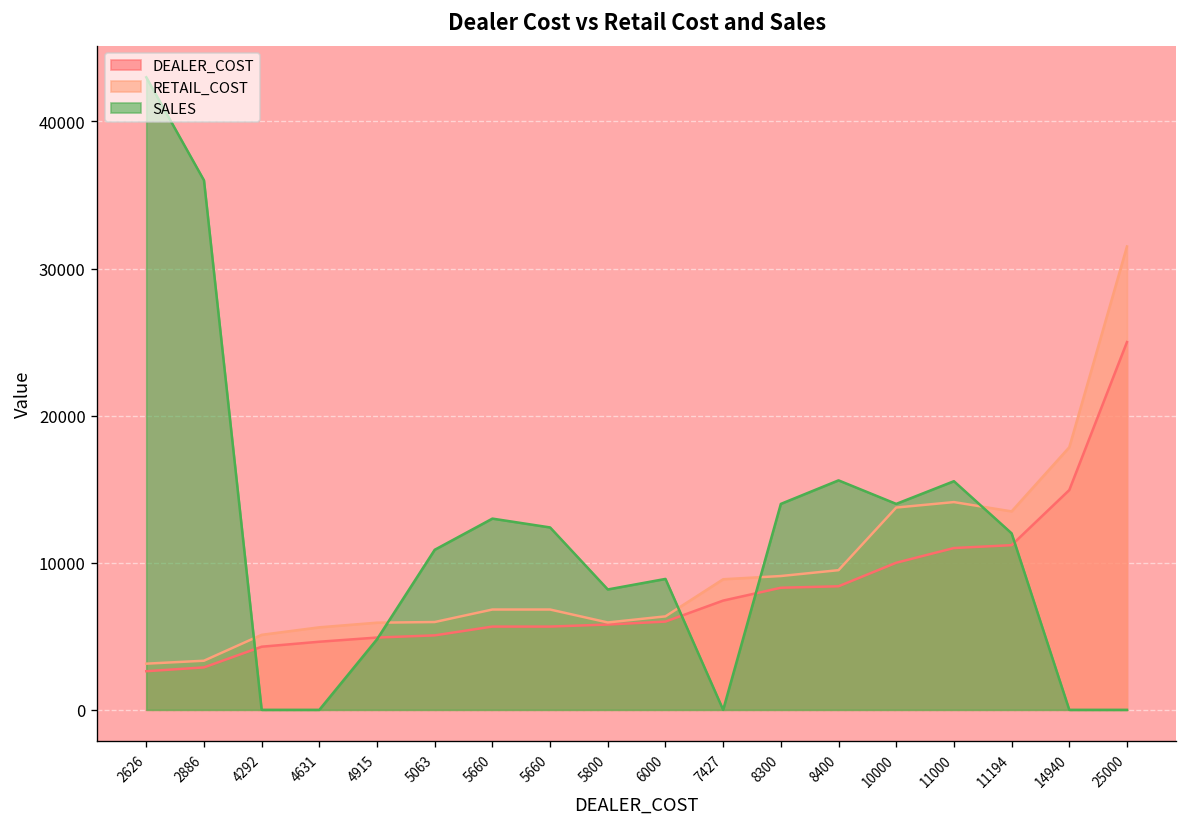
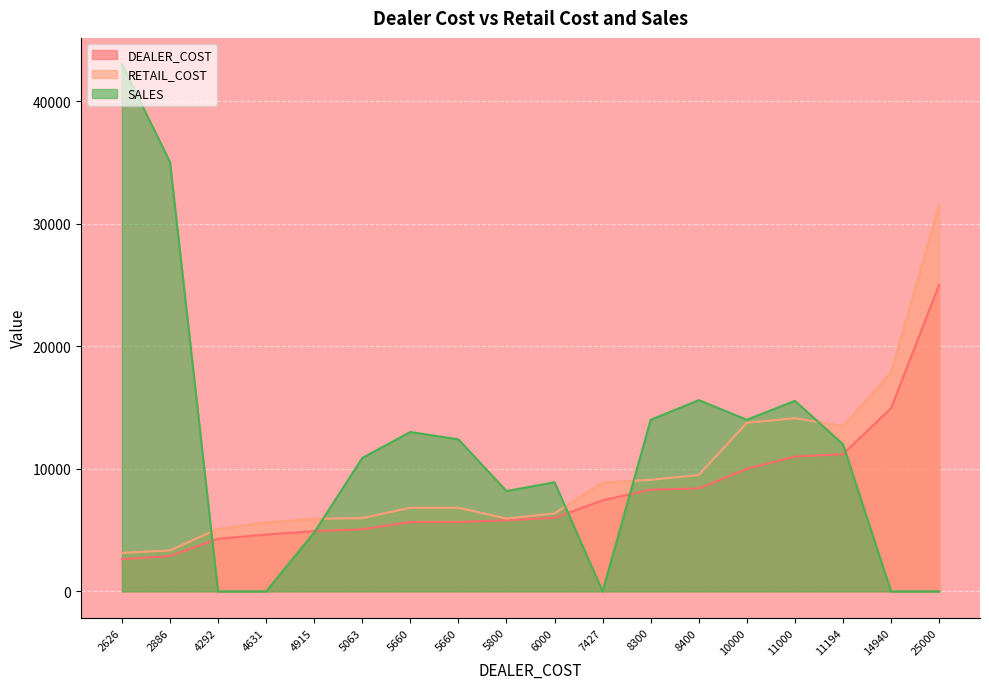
SALES, 2886: 36000 -> 35000
